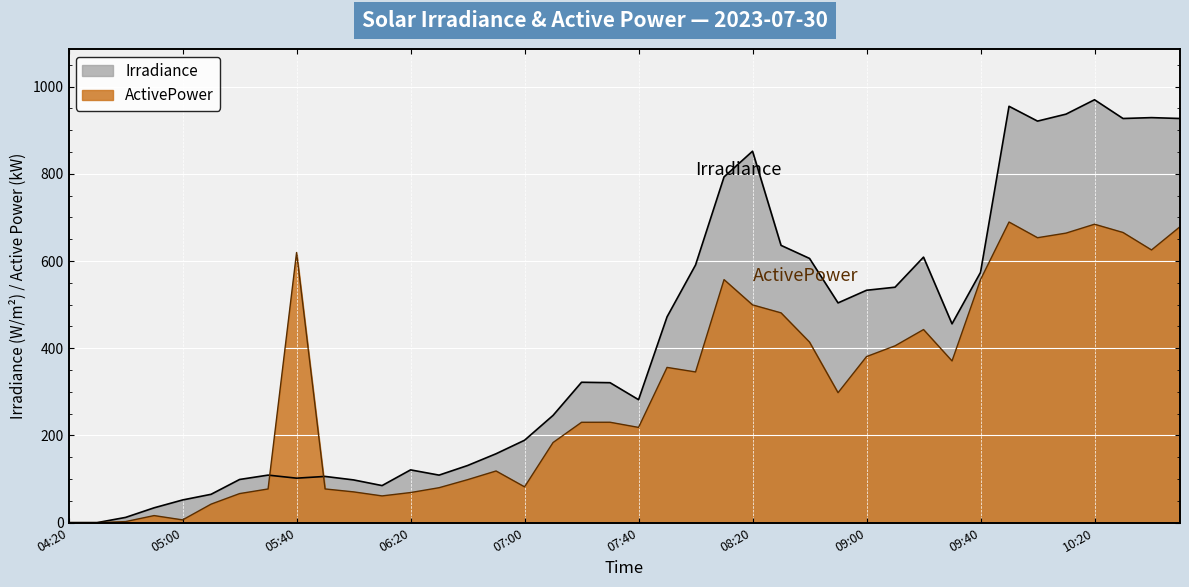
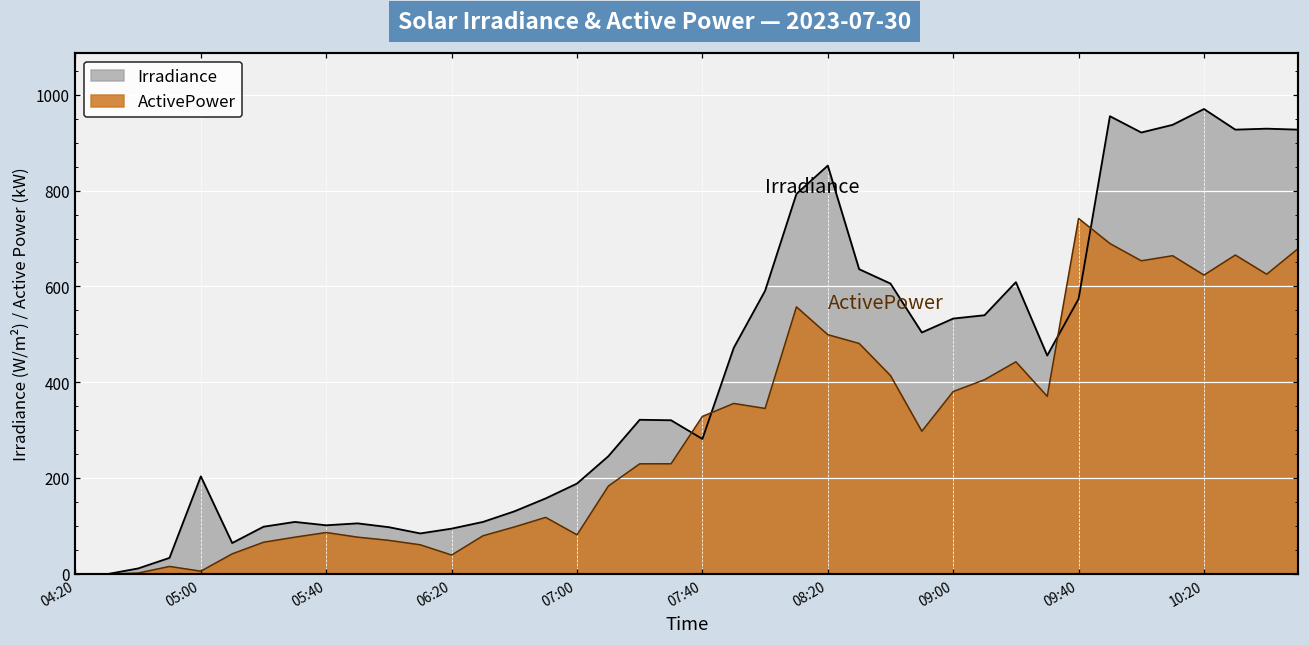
Irradiance, 05:00: 50 -> 200
ActivePower, 05:40: 620 -> 90
Irradiance, 06:20: 120 -> 100
ActivePower, 06:20: 70 -> 40
ActivePower, 07:40: 220 -> 330
ActivePower, 09:40: 560 -> 740
ActivePower, 10:20: 680 -> 620
